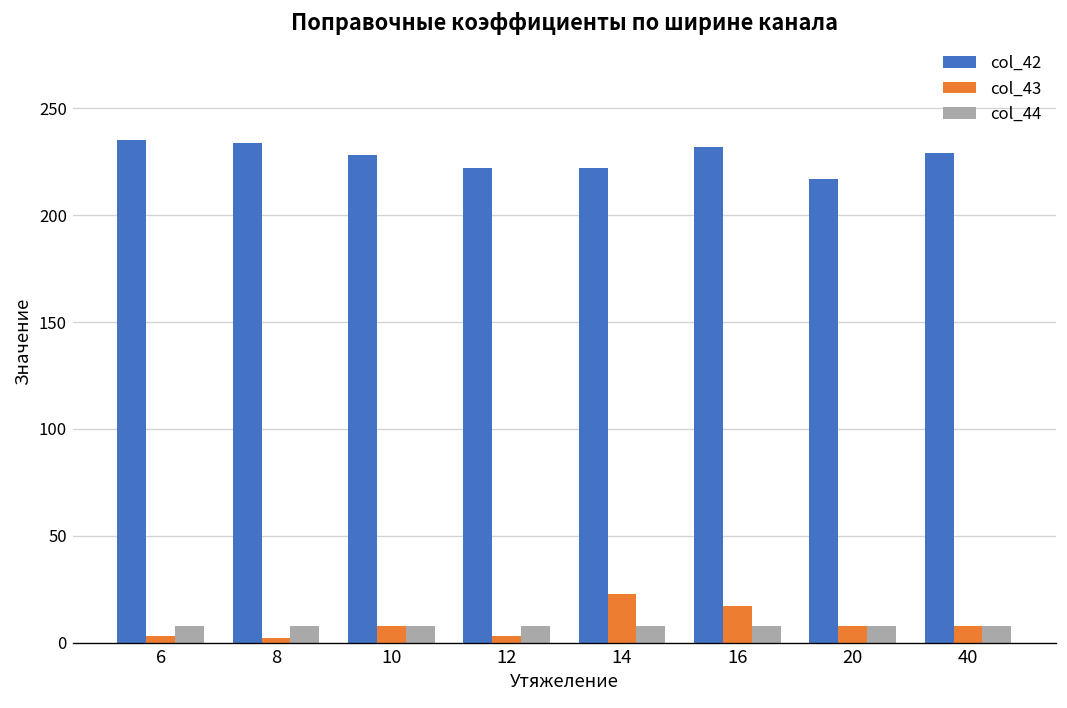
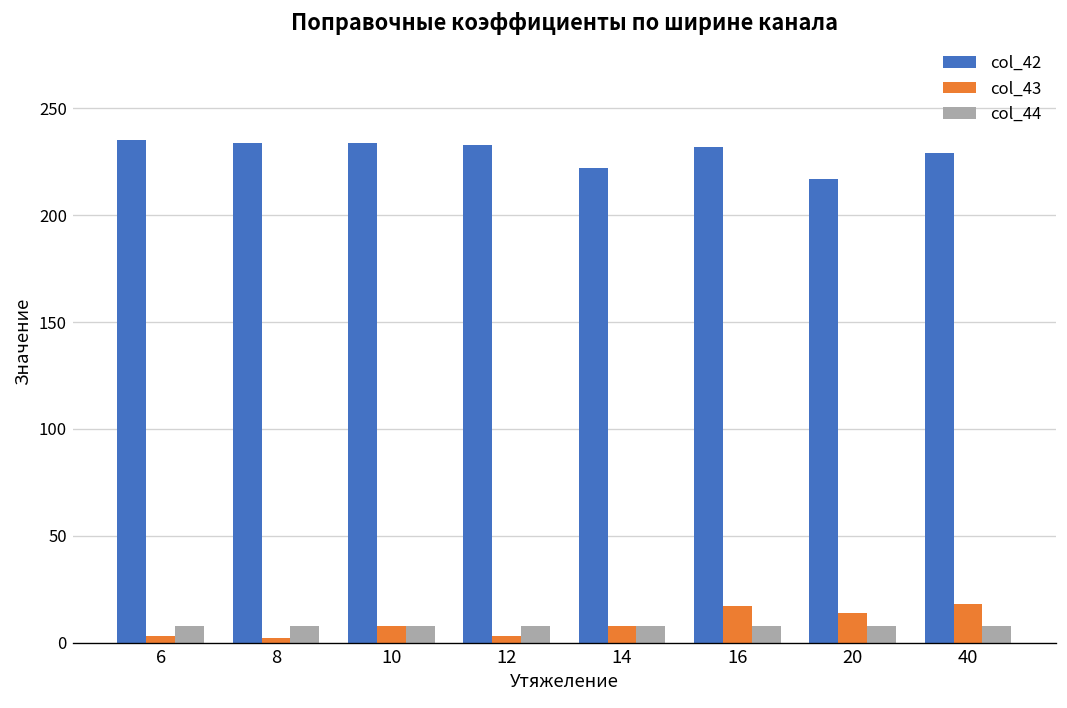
col_42, 10: 228 -> 234
col_42, 12: 222 -> 233
col_43, 14: 23 -> 8
col_43, 20: 8 -> 14
col_43, 40: 8 -> 18
